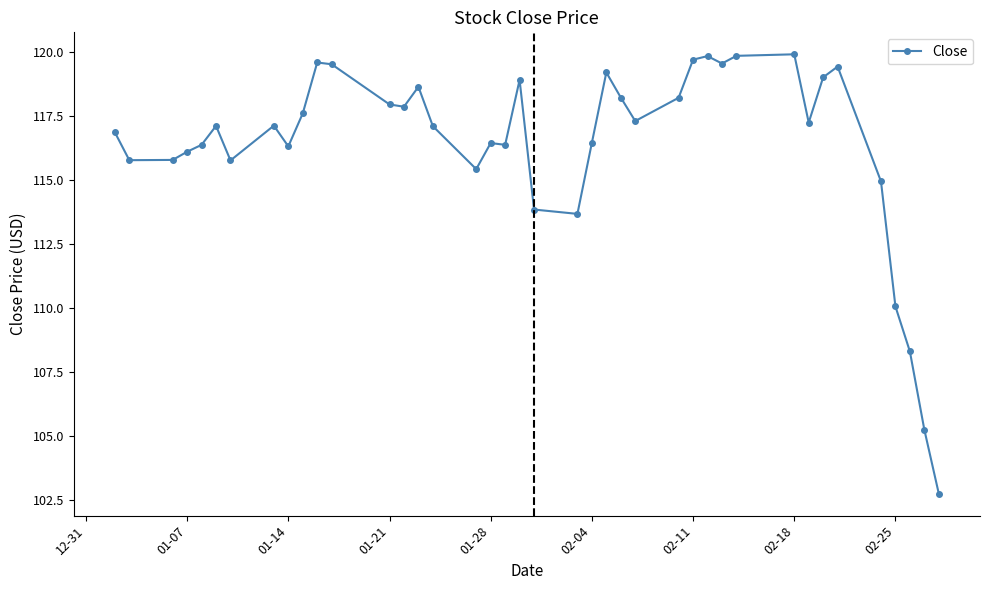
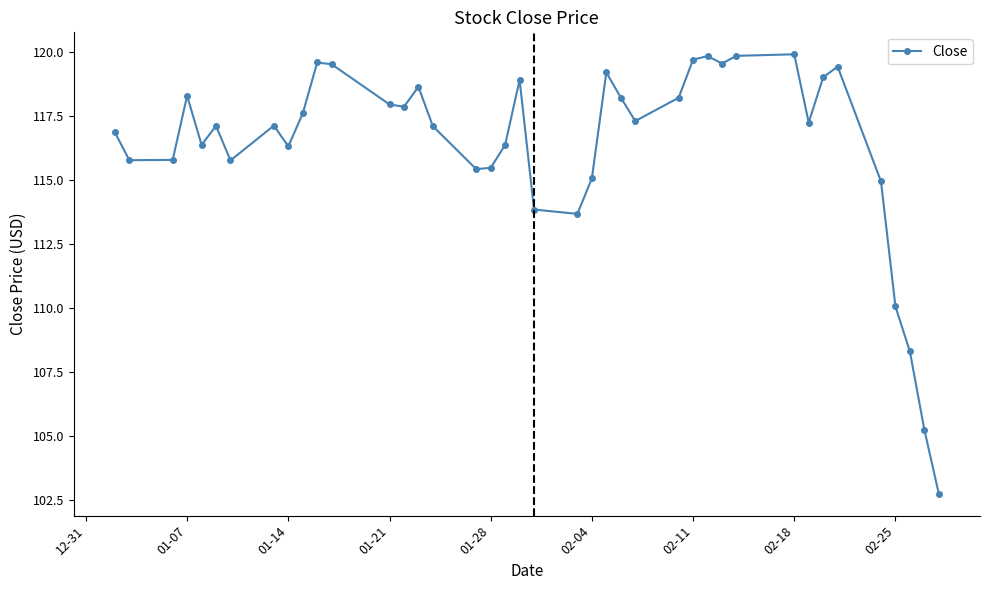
01-07: 116.1 -> 118.3
01-28: 116.5 -> 115.5
02-04: 116.5 -> 115.1
